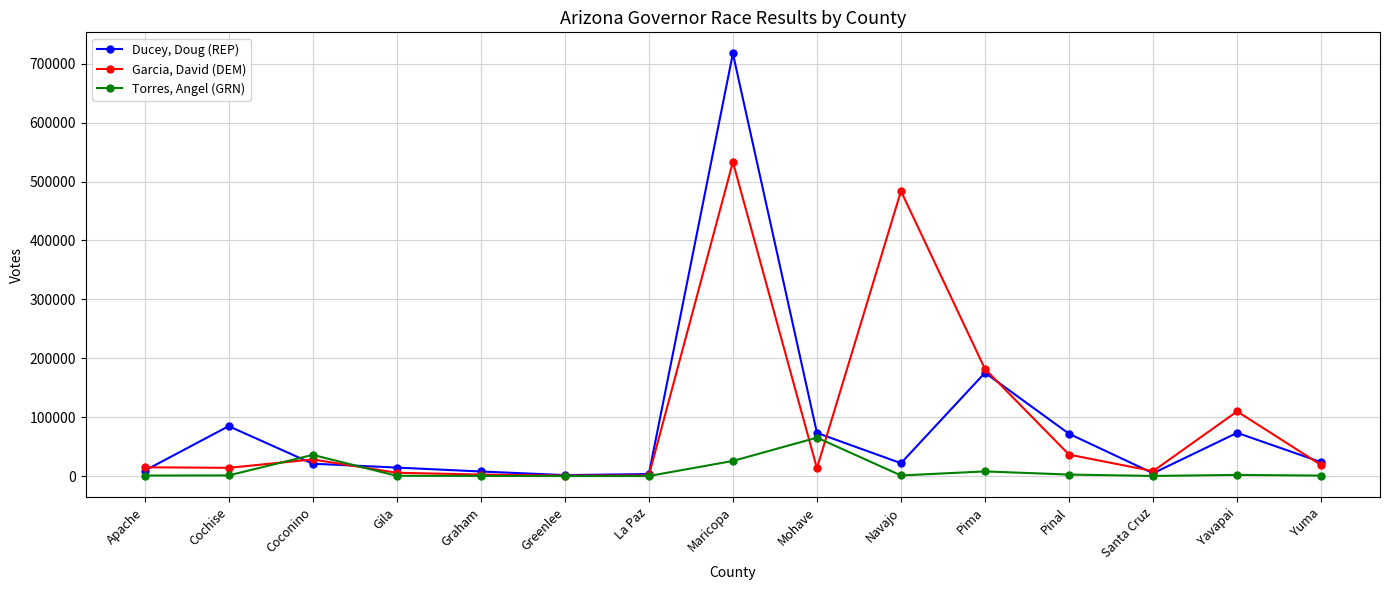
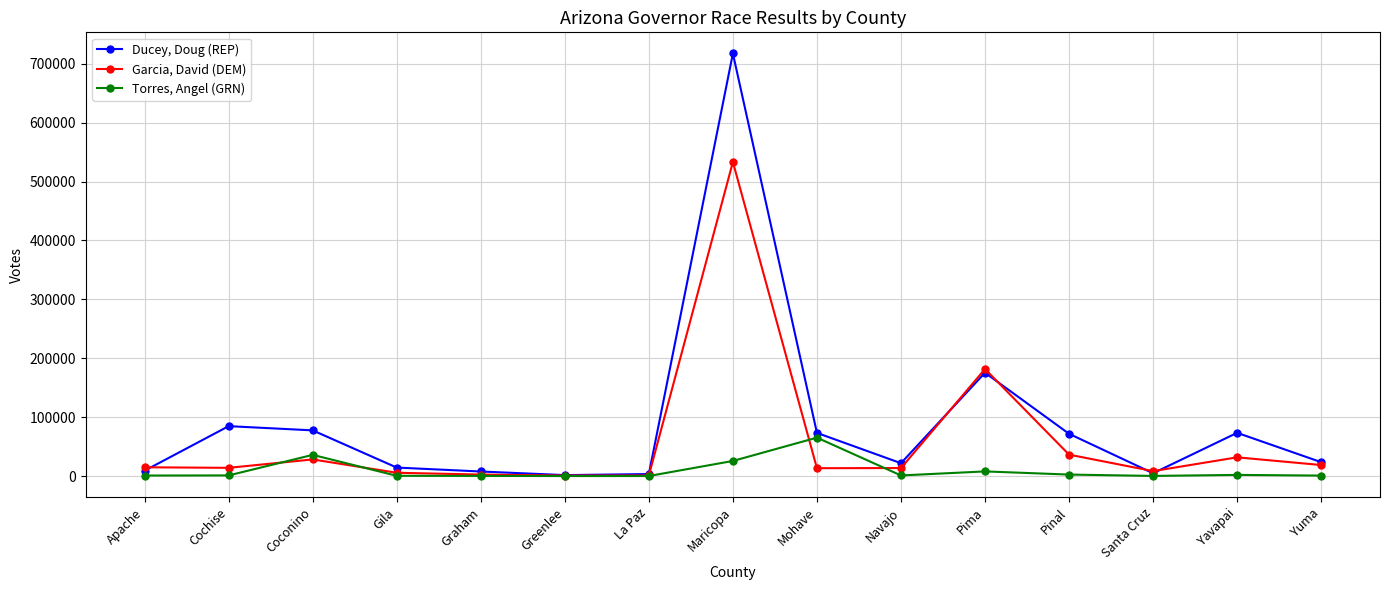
Ducey, Doug (REP), Coconino: 20000 -> 80000
Garcia, David (DEM), Navajo: 480000 -> 10000
Garcia, David (DEM), Yavapai: 110000 -> 30000
